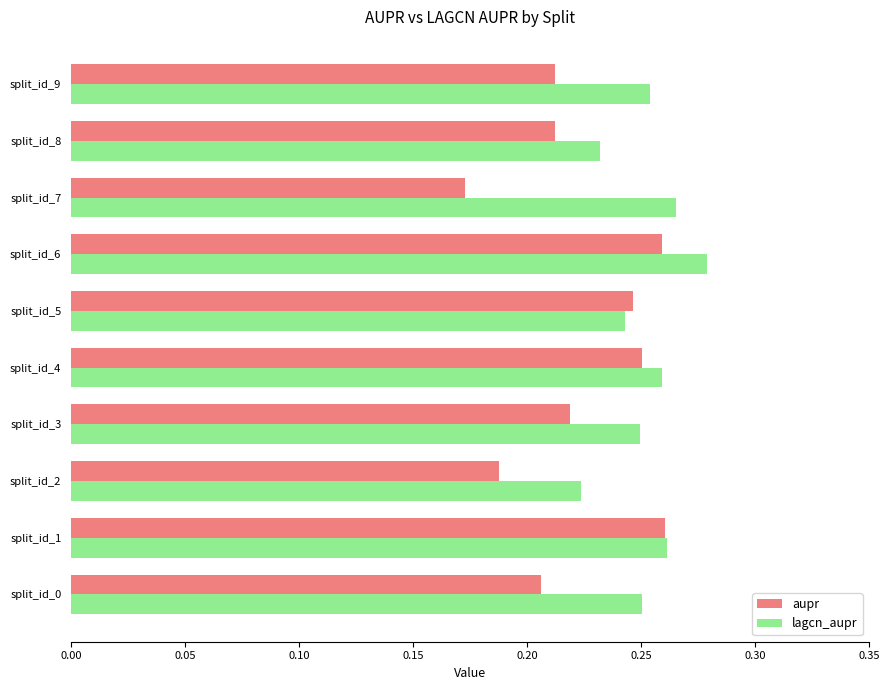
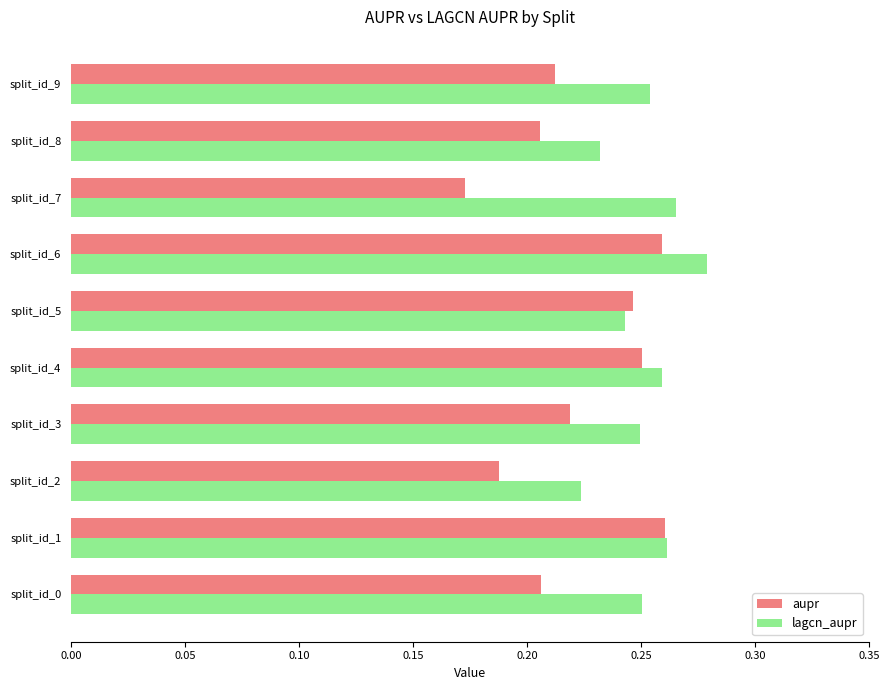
aupr, split_id_8: 0.212 -> 0.205
